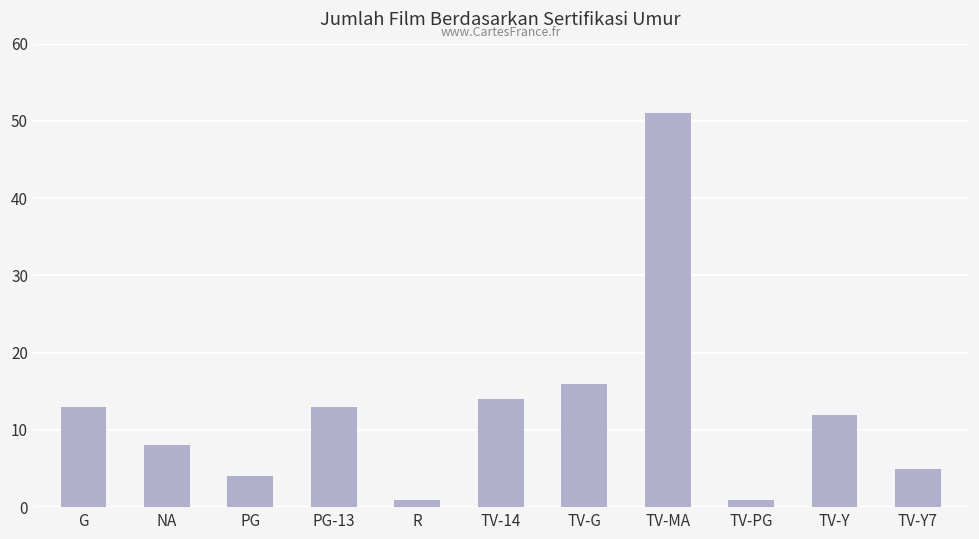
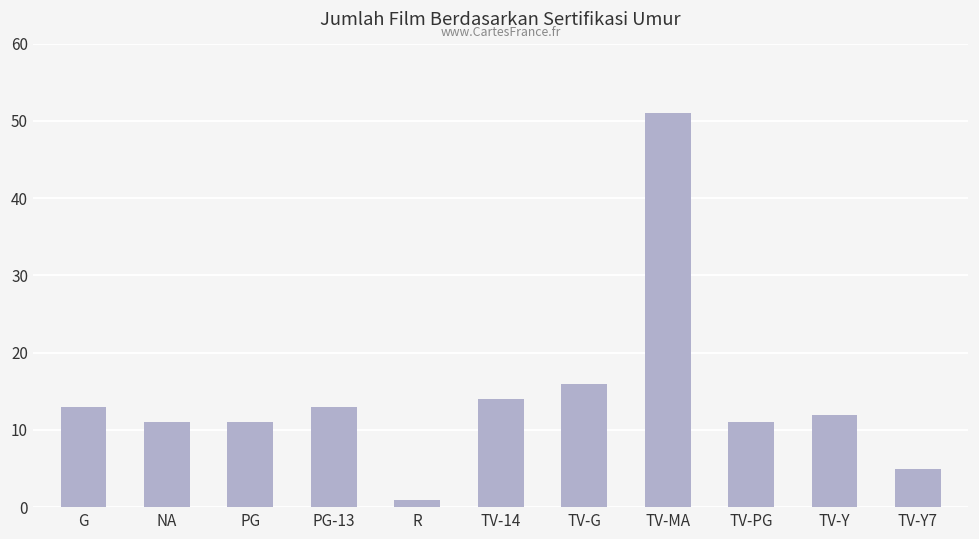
NA: 8 -> 11
PG: 4 -> 11
TV-PG: 1 -> 11
